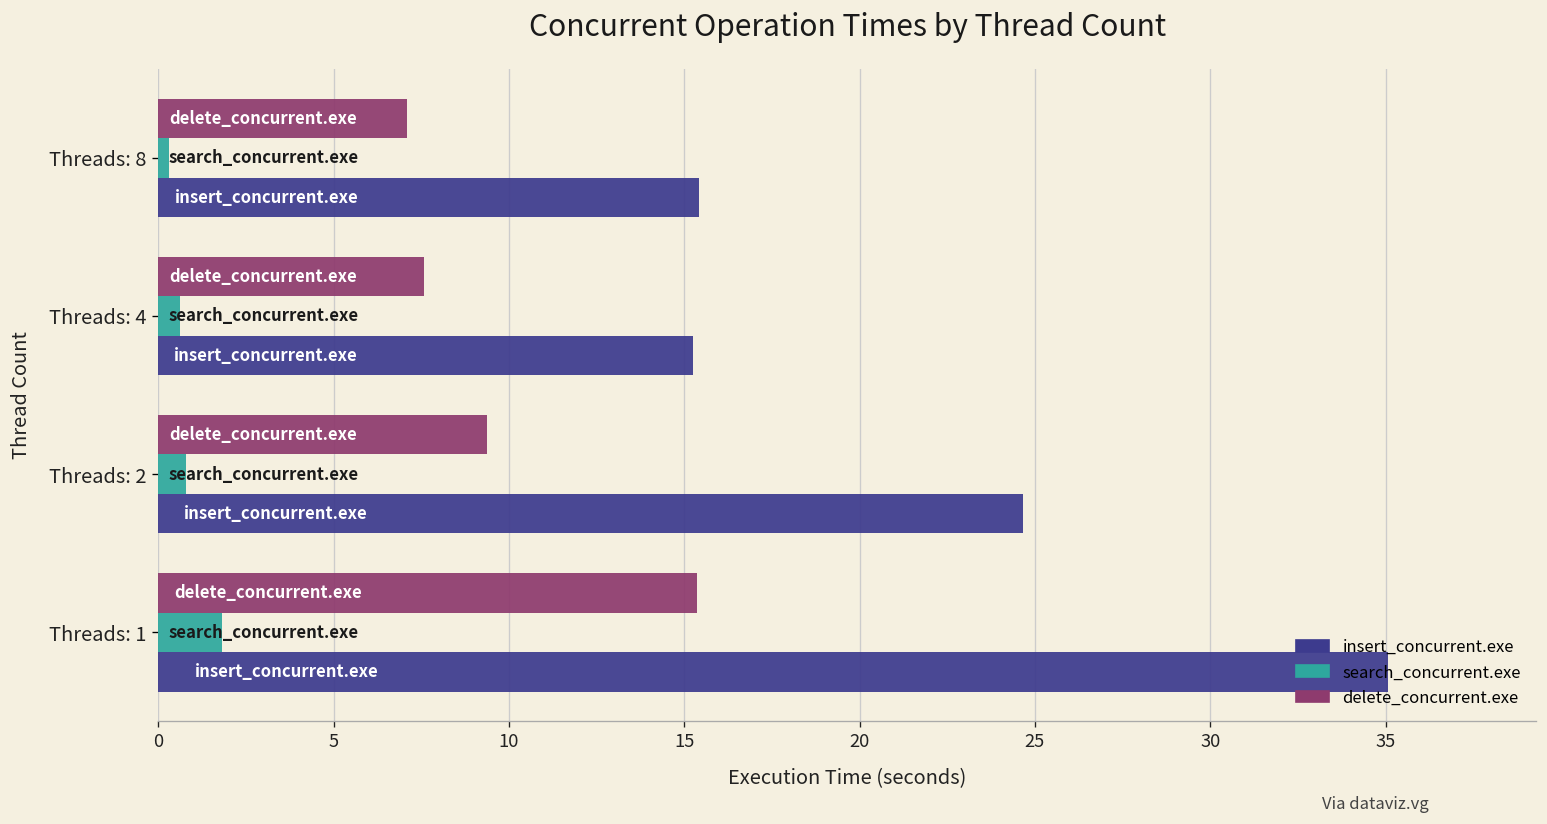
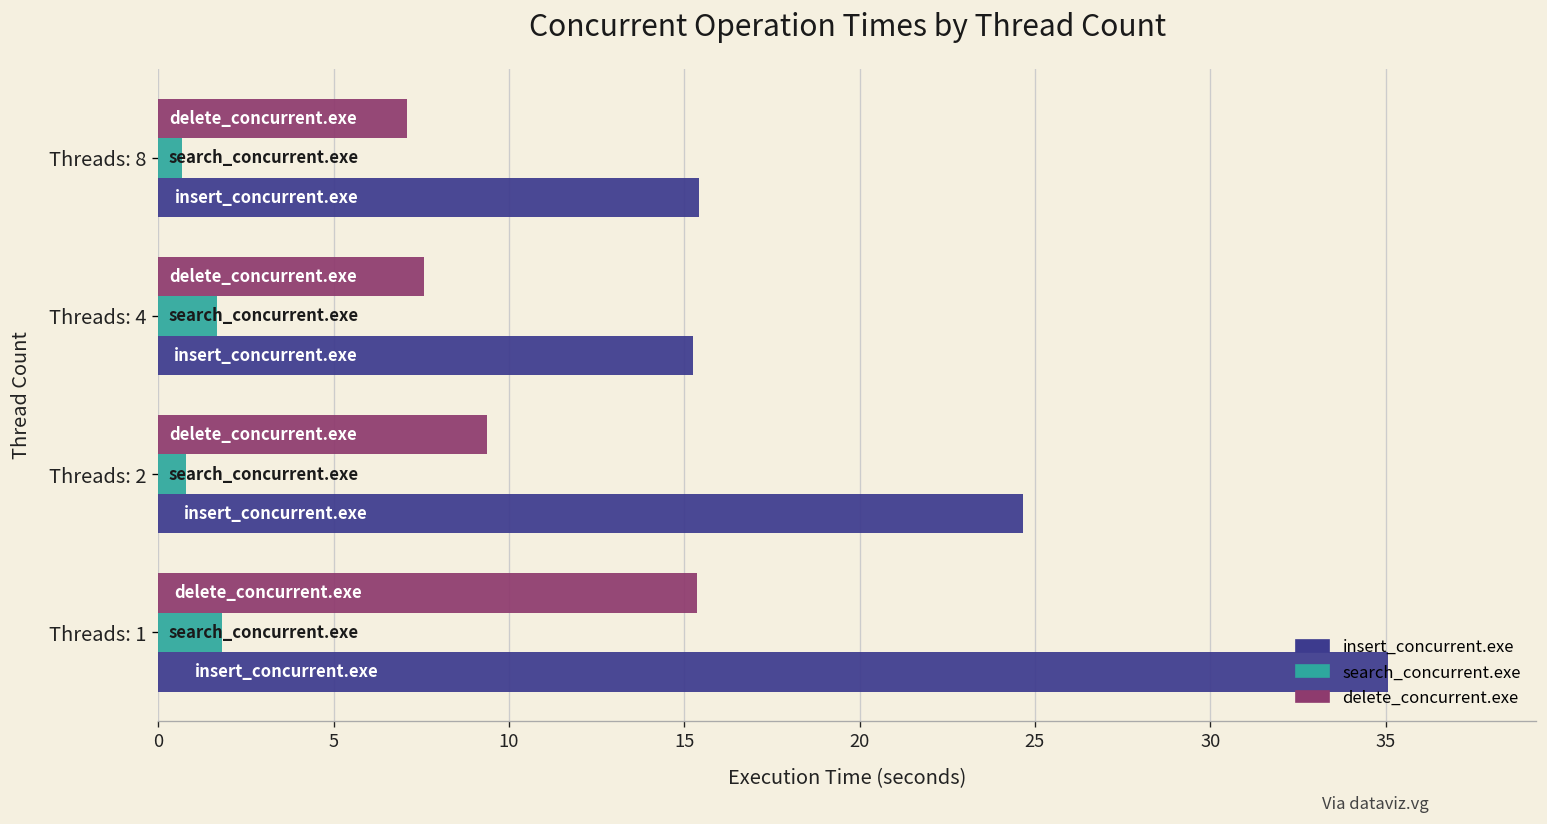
search_concurrent.exe, Threads: 8: 0.3 -> 0.7
search_concurrent.exe, Threads: 4: 0.6 -> 1.7
